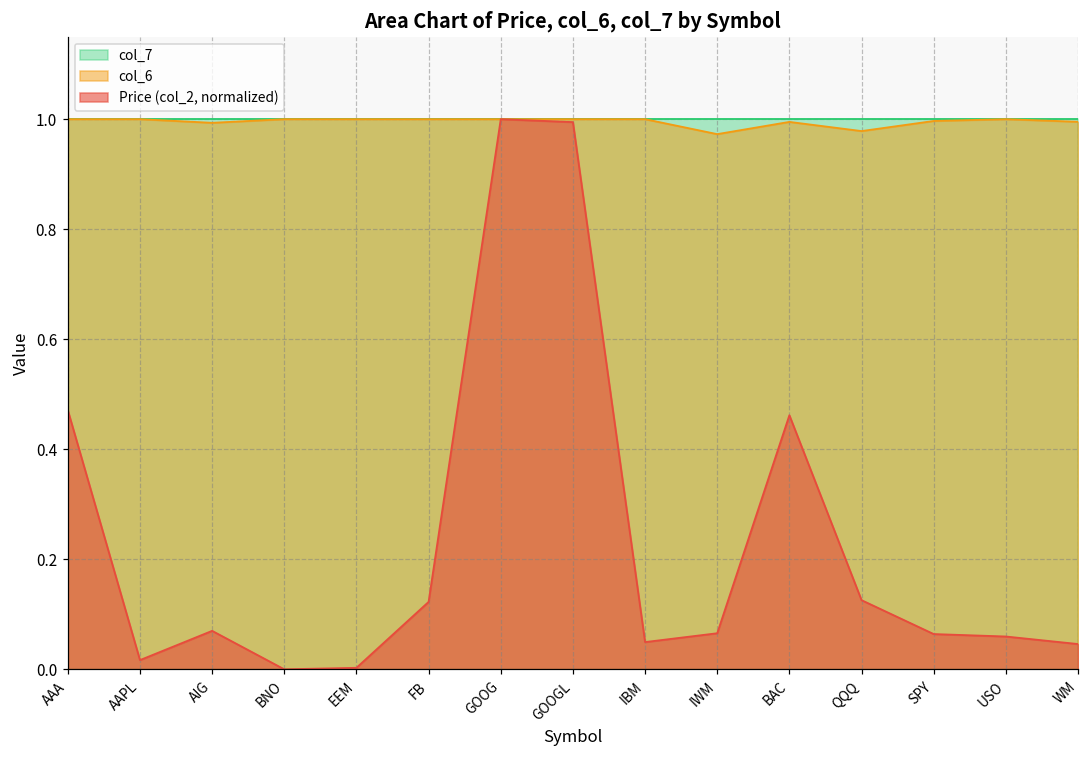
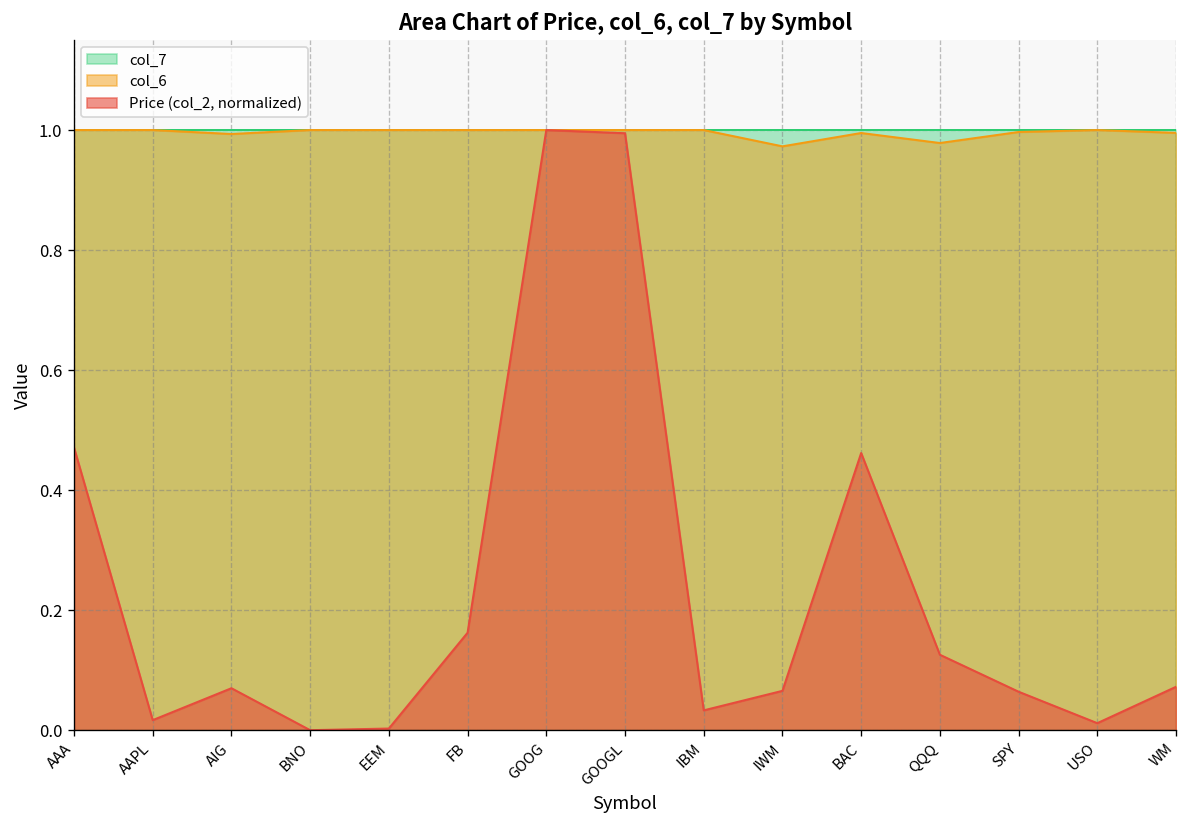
Price (col_2, normalized), FB: 0.12 -> 0.16
Price (col_2, normalized), IBM: 0.05 -> 0.03
Price (col_2, normalized), USO: 0.06 -> 0.01
Price (col_2, normalized), WM: 0.05 -> 0.07
